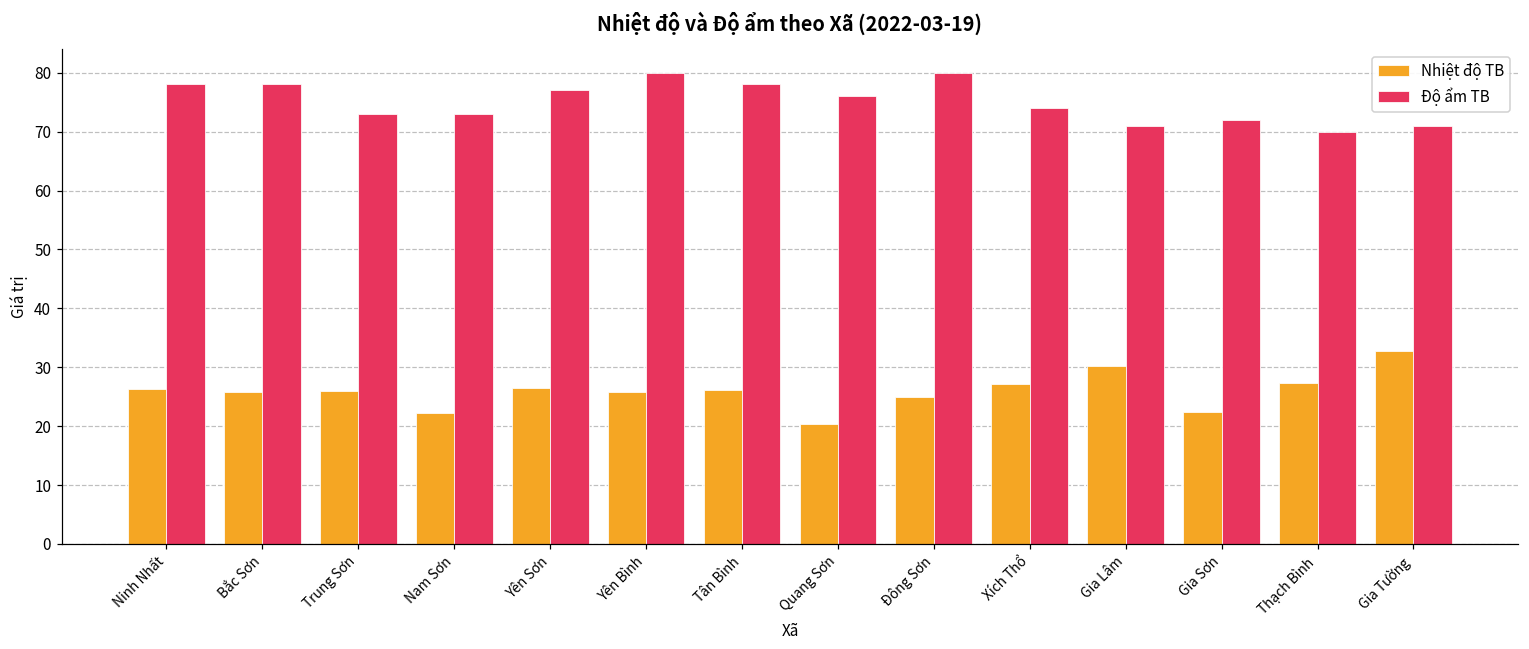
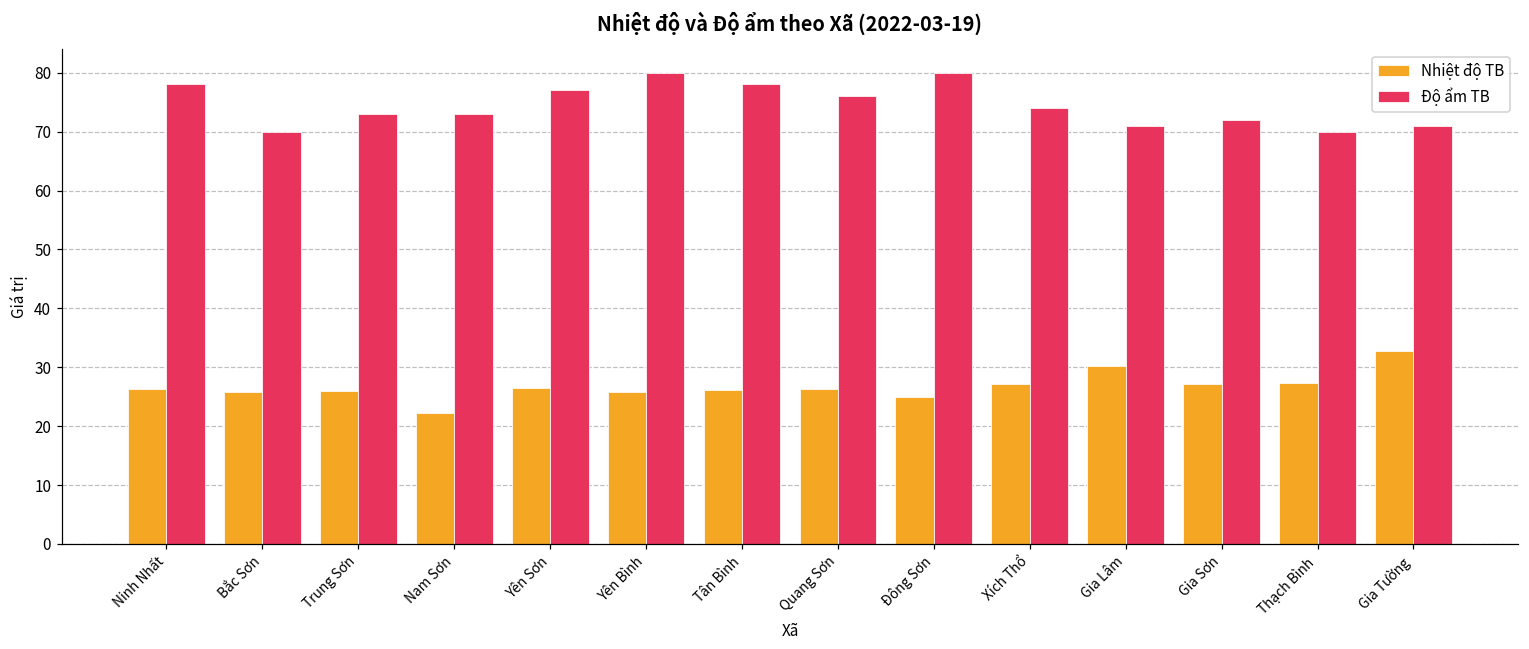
Độ ẩm TB, Bắc Sơn: 78 -> 70
Nhiệt độ TB, Quang Sơn: 20 -> 26
Nhiệt độ TB, Gia Sơn: 22 -> 27
